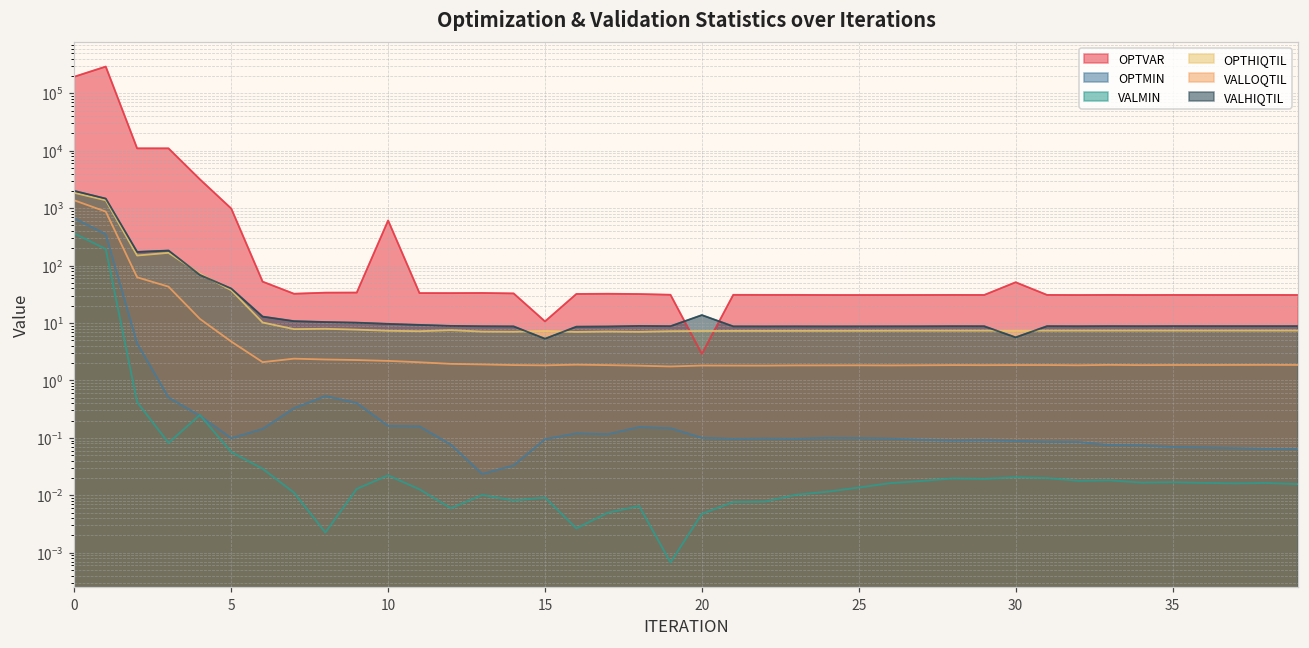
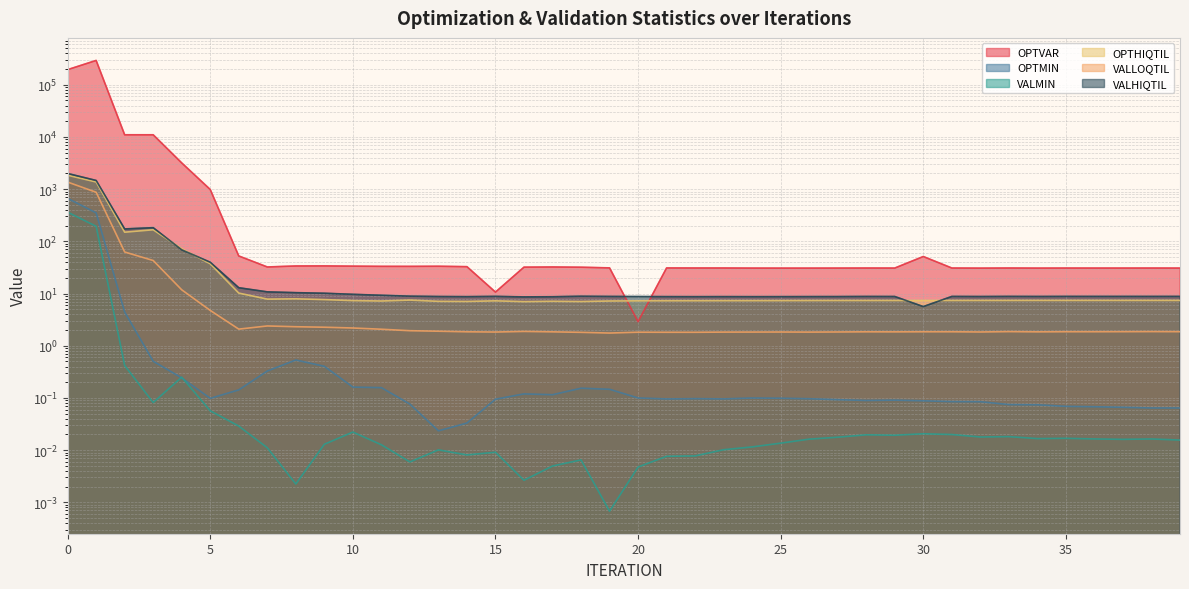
OPTVAR, 10: 600 -> 30
VALHIQTIL, 15: 5 -> 9
VALHIQTIL, 20: 14 -> 9
